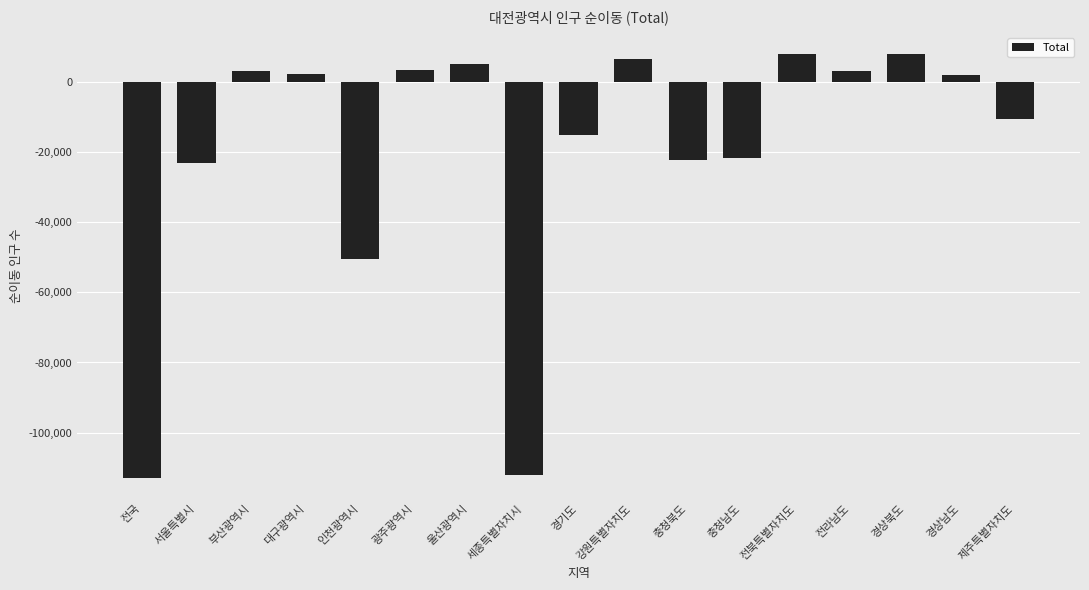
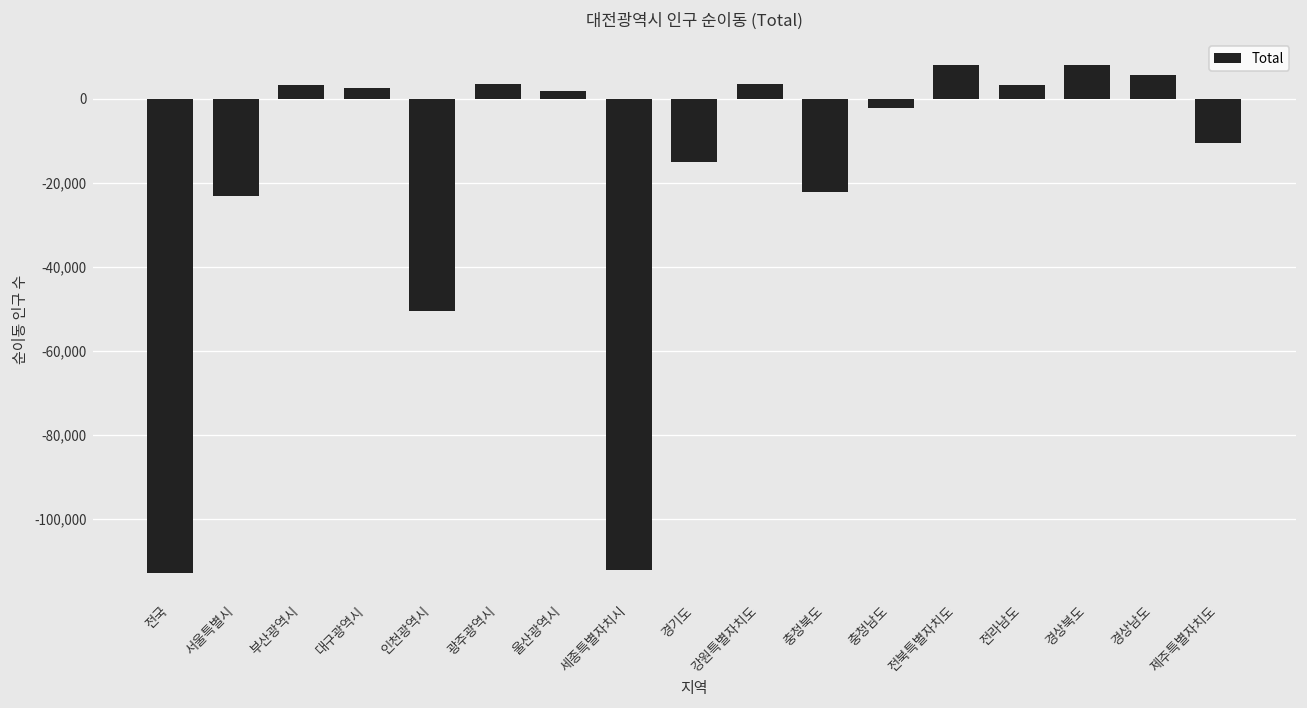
울산광역시: 5,000 -> 2,000
강원특별자치도: 7,000 -> 3,000
충청남도: -22,000 -> -2,000
경상남도: 2,000 -> 6,000
